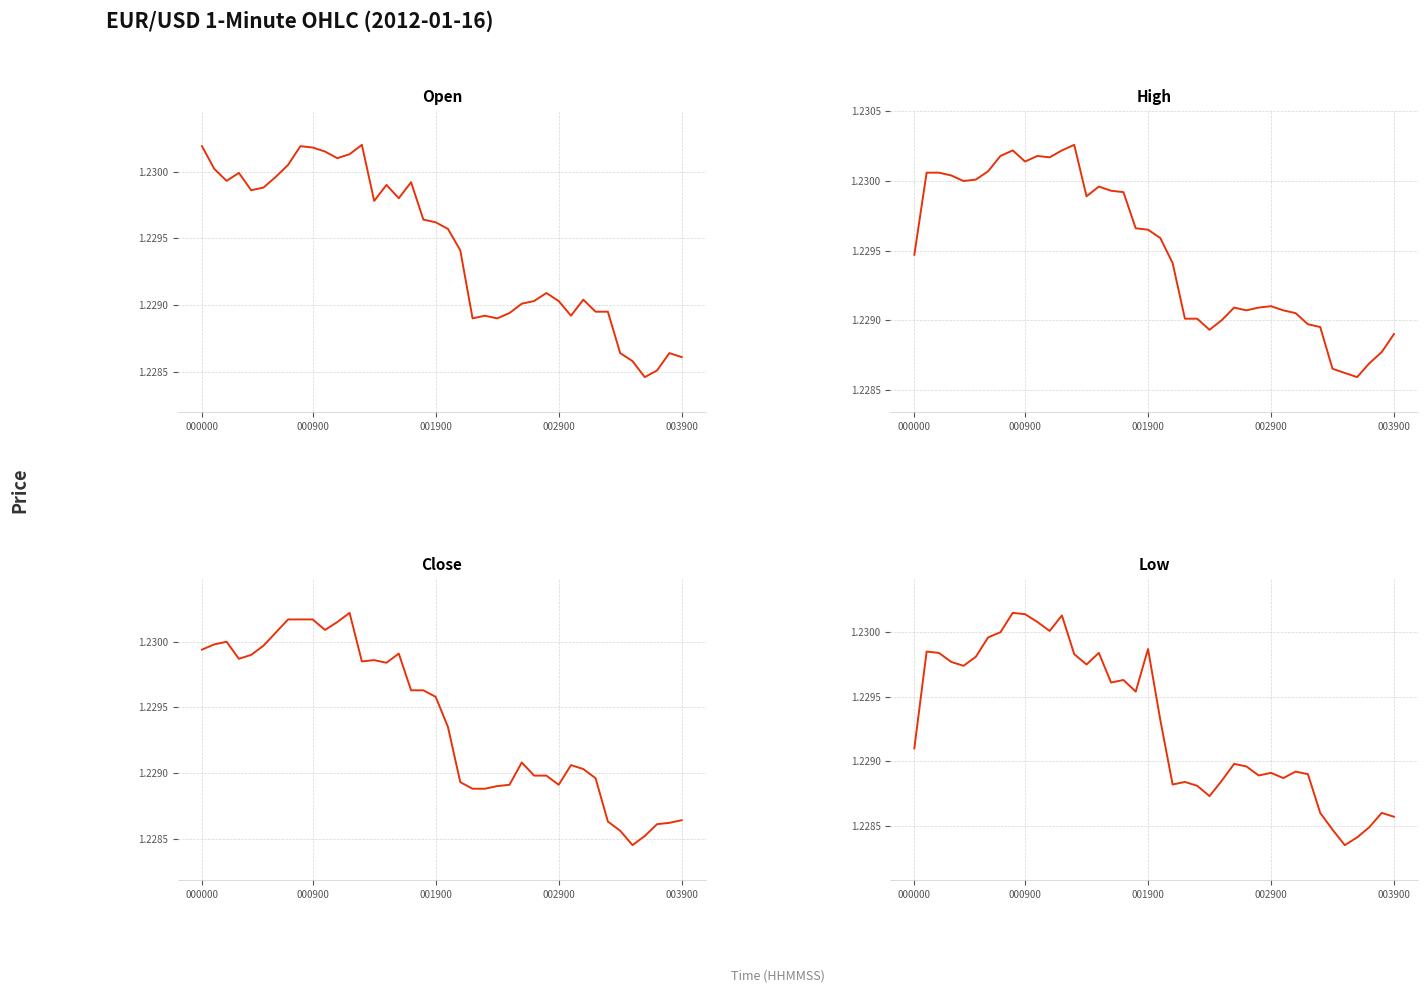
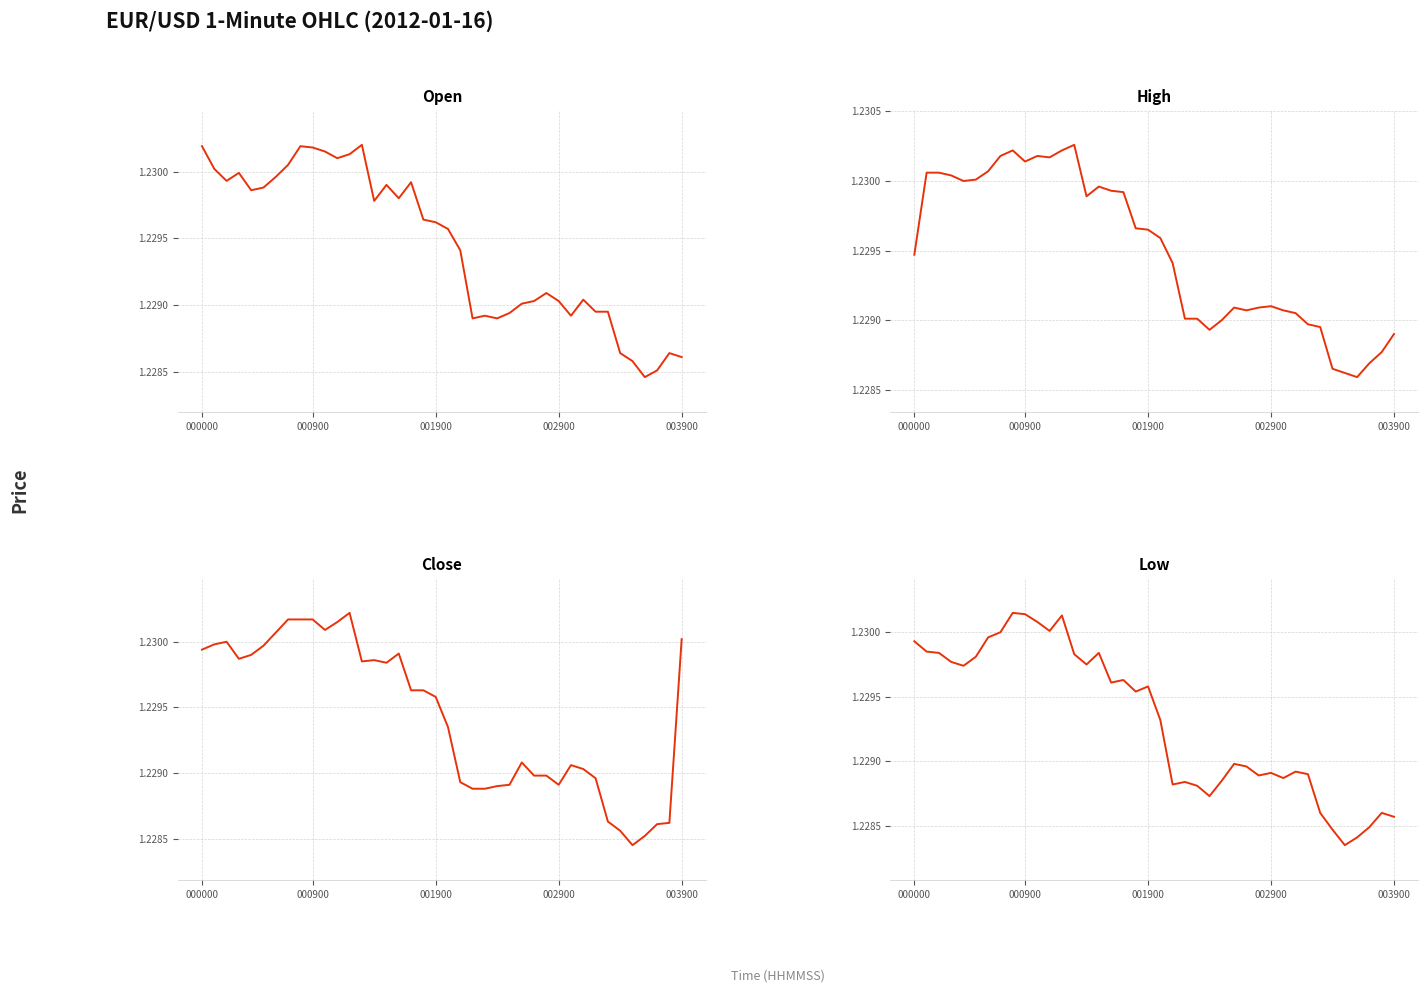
Close, 003900: 1.22864 -> 1.23002
Low, 000000: 1.22910 -> 1.22993
Low, 001900: 1.22987 -> 1.22958
